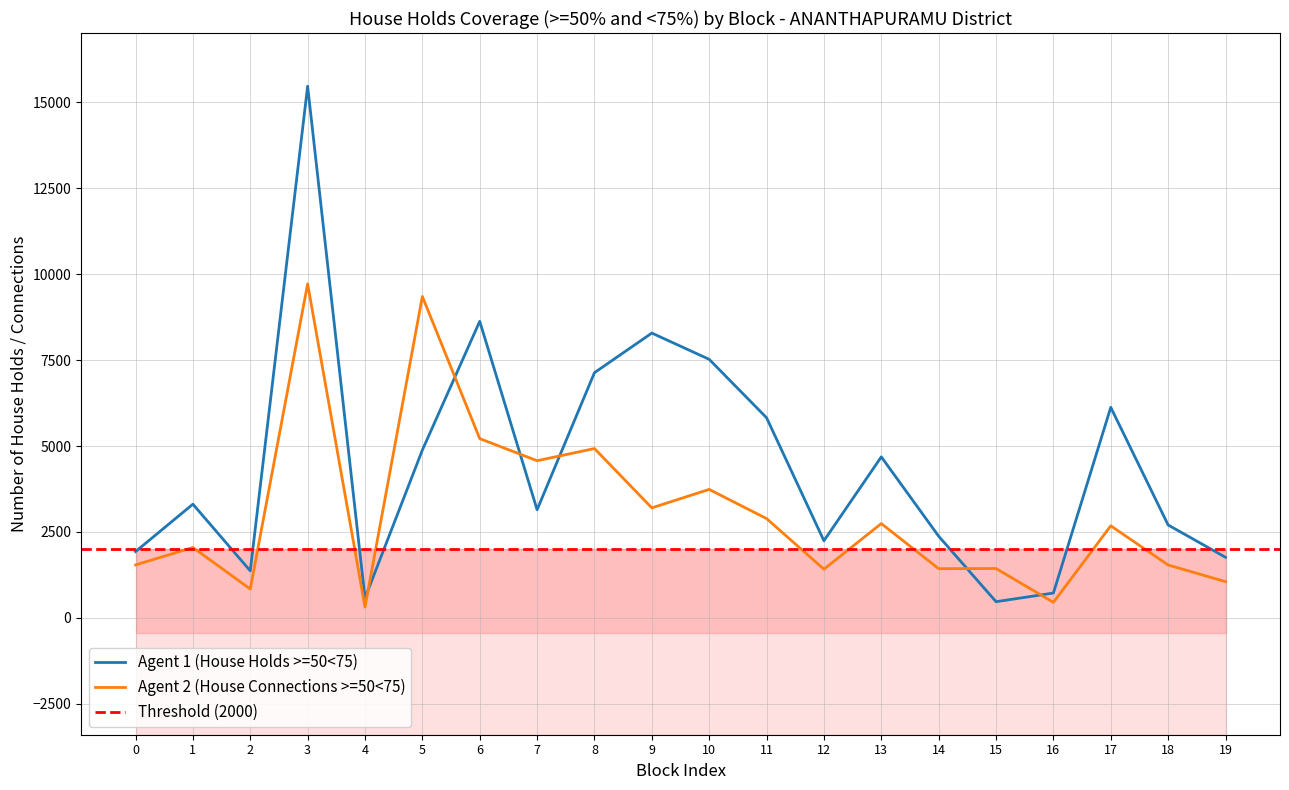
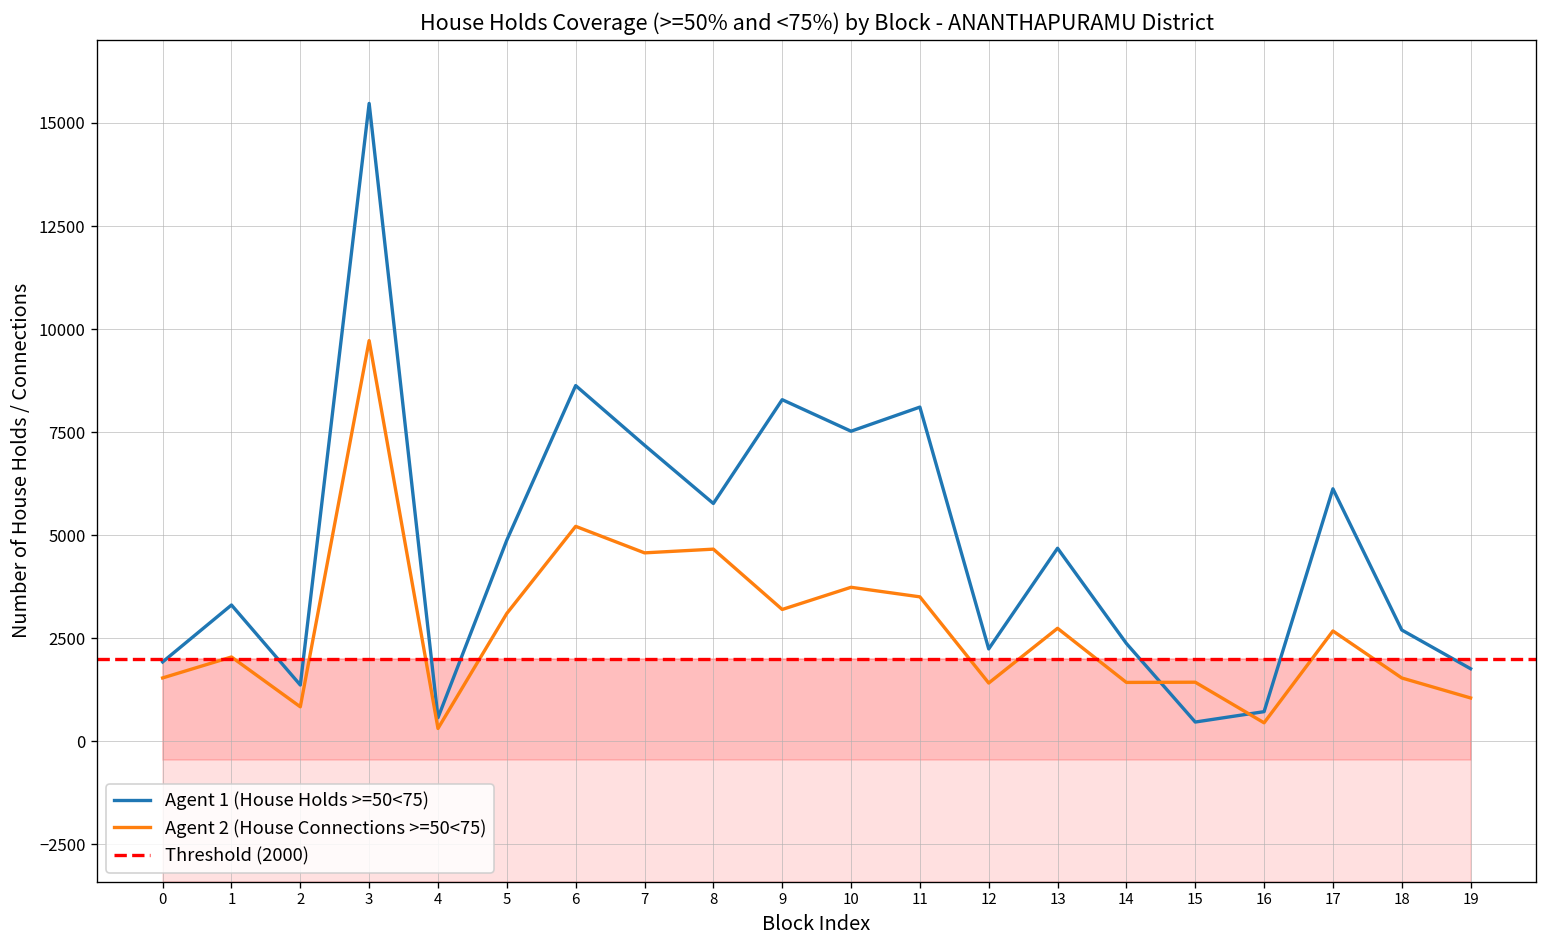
Agent 2 (House Connections >=50<75), 5: 9400 -> 3100
Agent 1 (House Holds >=50<75), 7: 3100 -> 7200
Agent 1 (House Holds >=50<75), 8: 7100 -> 5800
Agent 2 (House Connections >=50<75), 8: 4900 -> 4700
Agent 1 (House Holds >=50<75), 11: 5800 -> 8100
Agent 2 (House Connections >=50<75), 11: 2900 -> 3500
